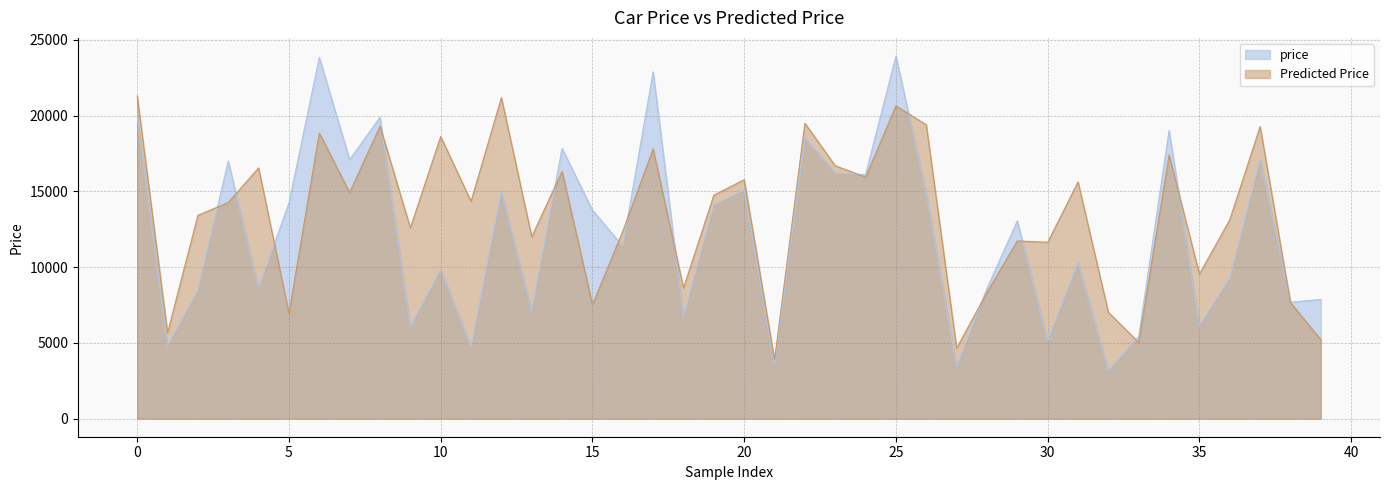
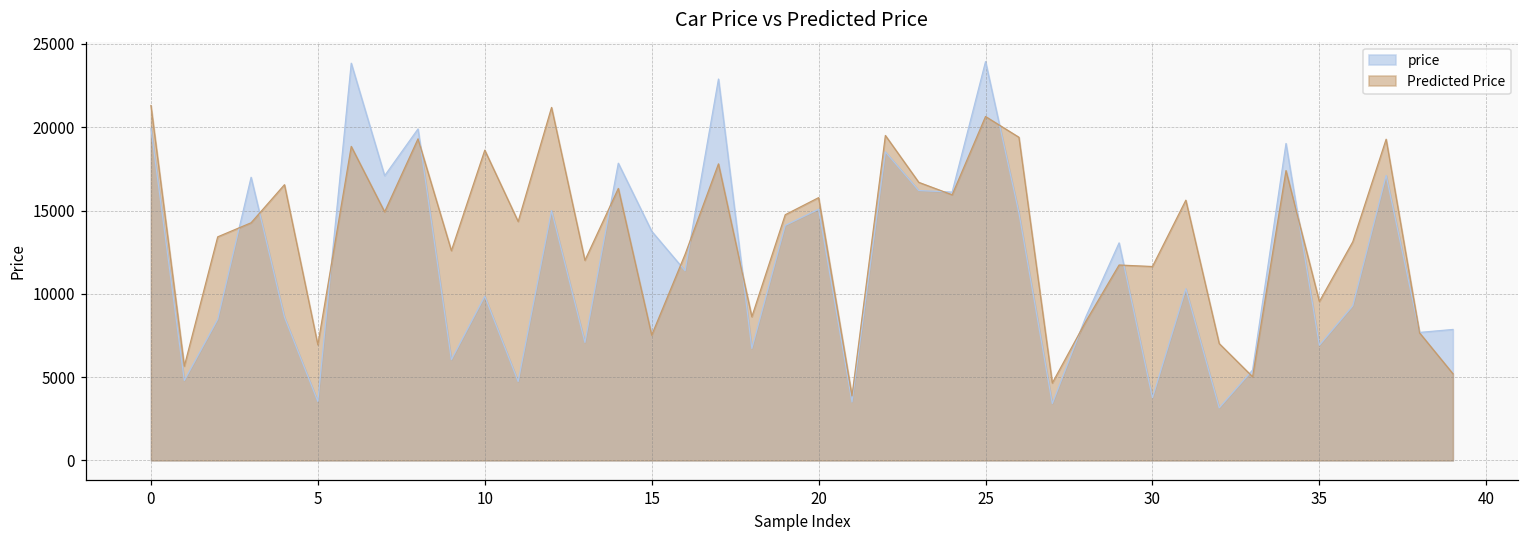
price, 5: 14200 -> 3500
price, 30: 5100 -> 3800
price, 35: 6100 -> 6900
